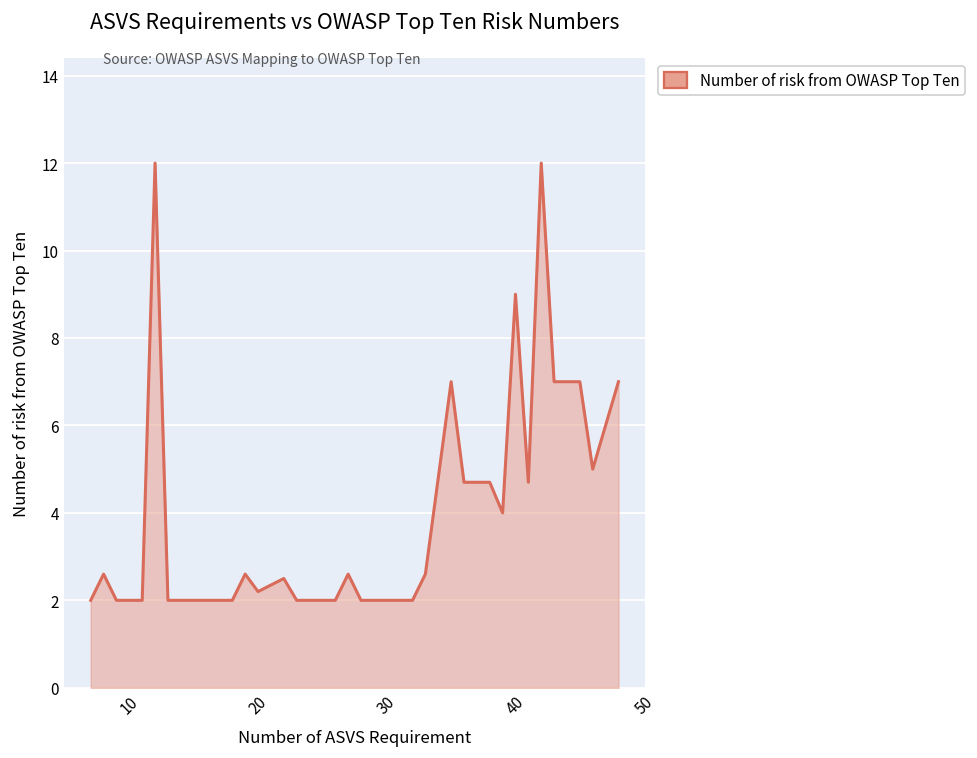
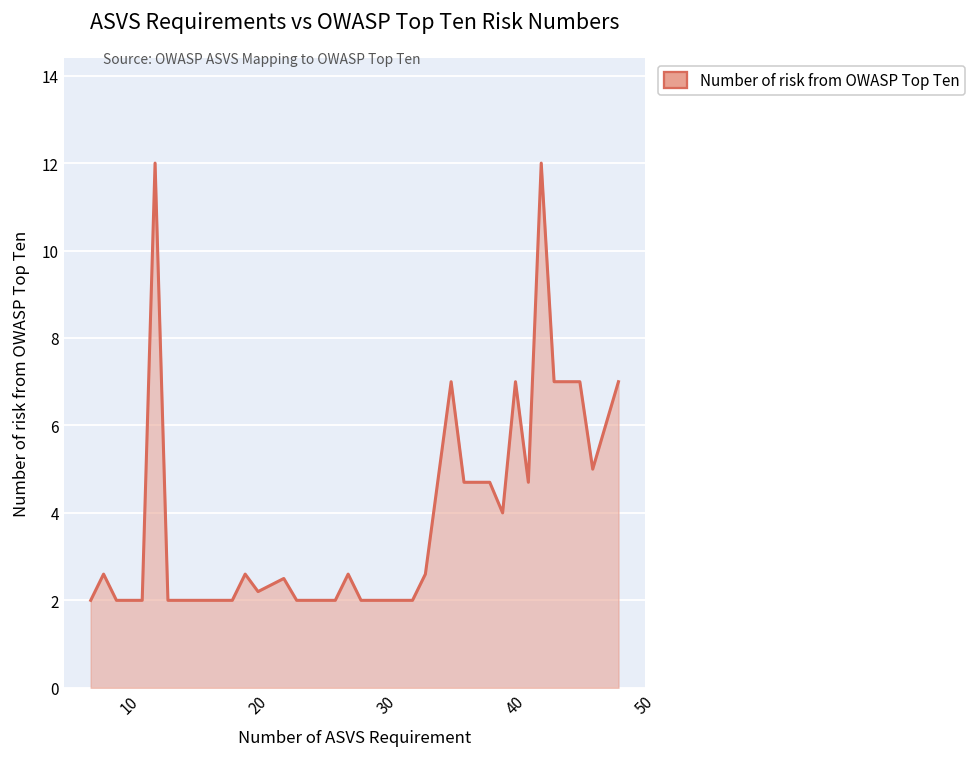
40: 9 -> 7
